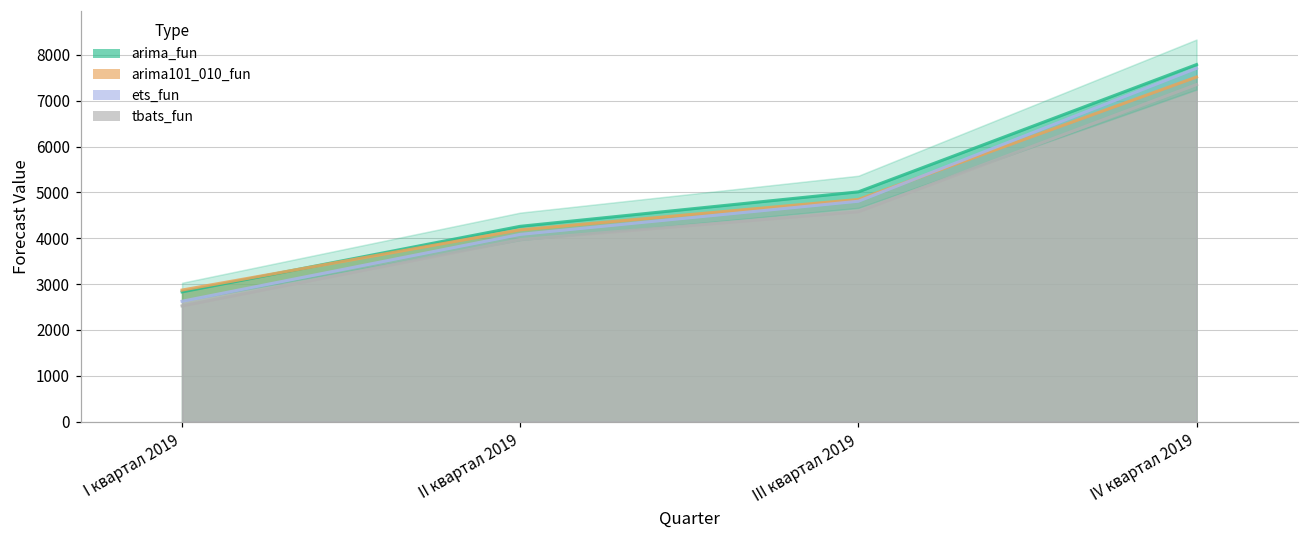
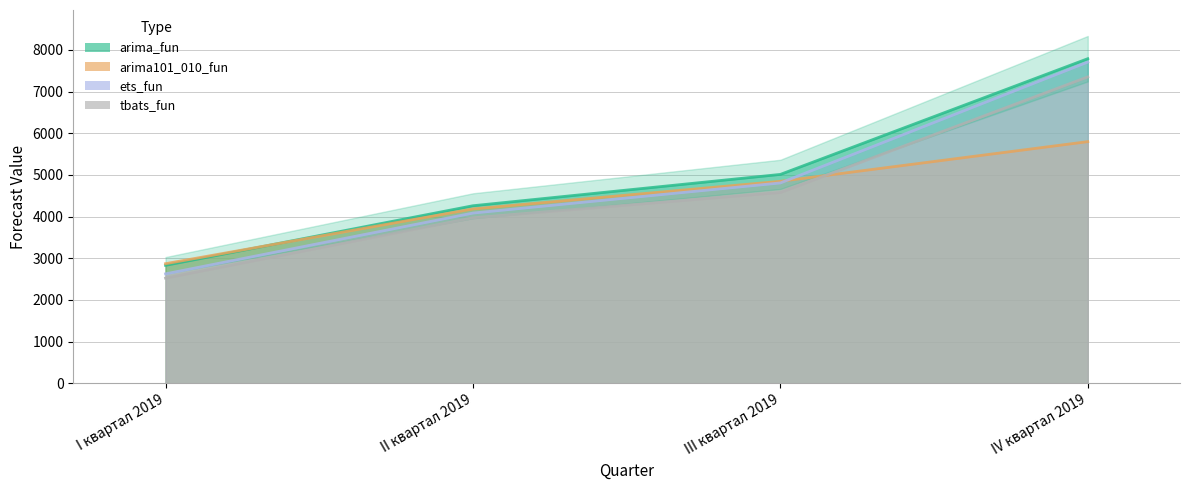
arima101_010_fun, IV квартал 2019: 7500 -> 5800
